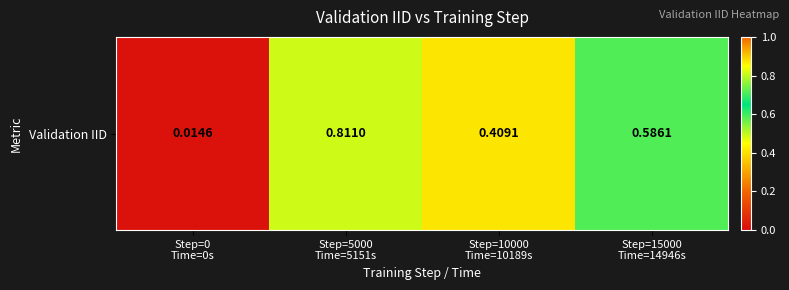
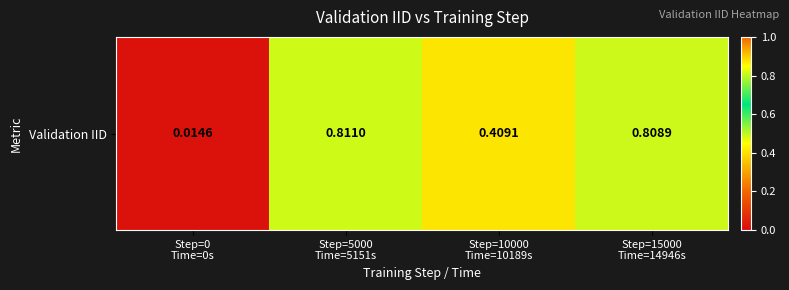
Validation IID, Step=15000 Time=14946s: 0.5861 -> 0.8089
